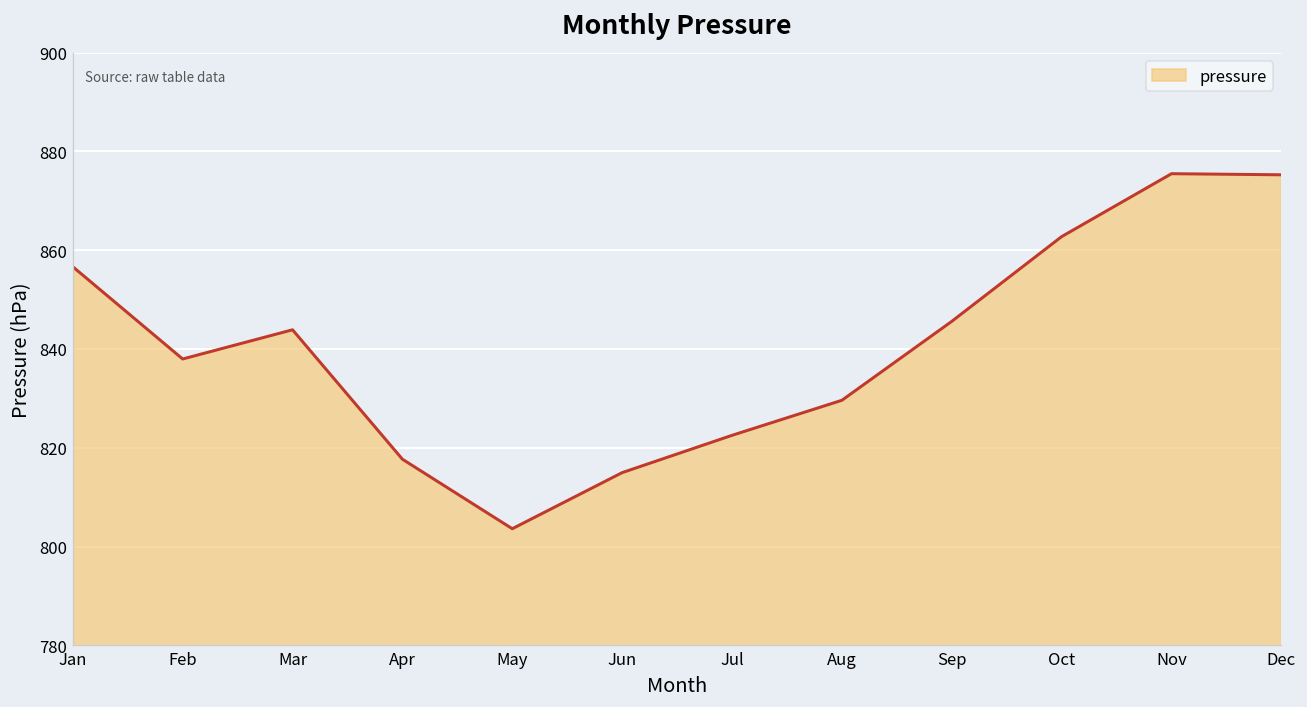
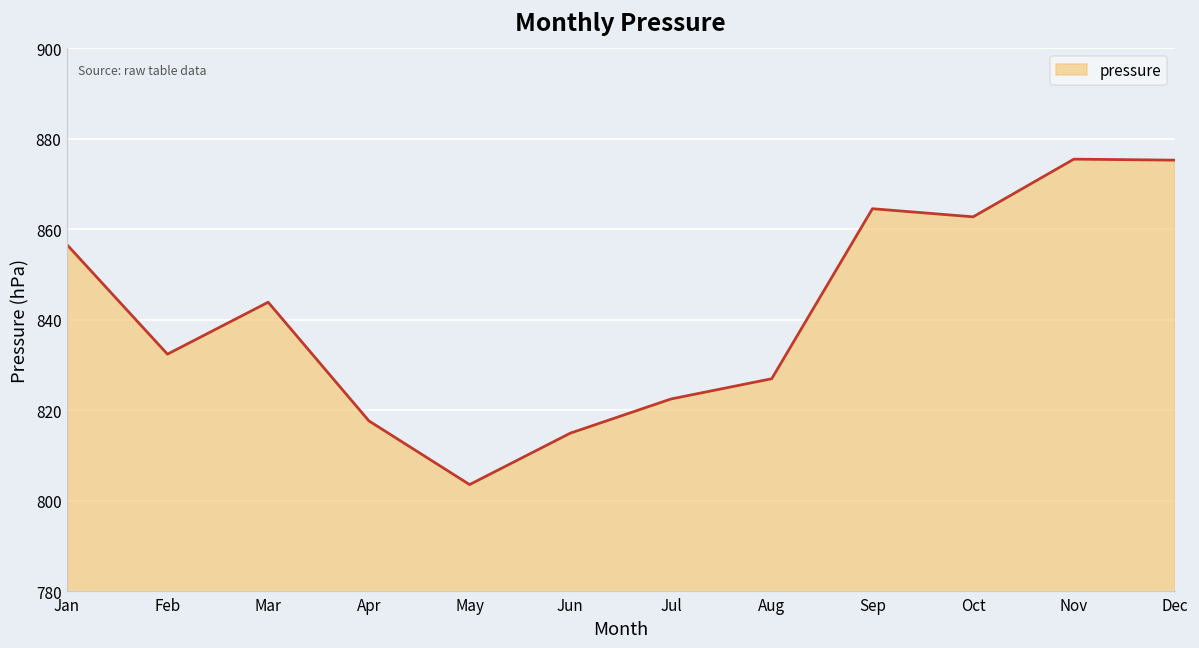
Feb: 838 -> 832
Aug: 830 -> 827
Sep: 846 -> 865
